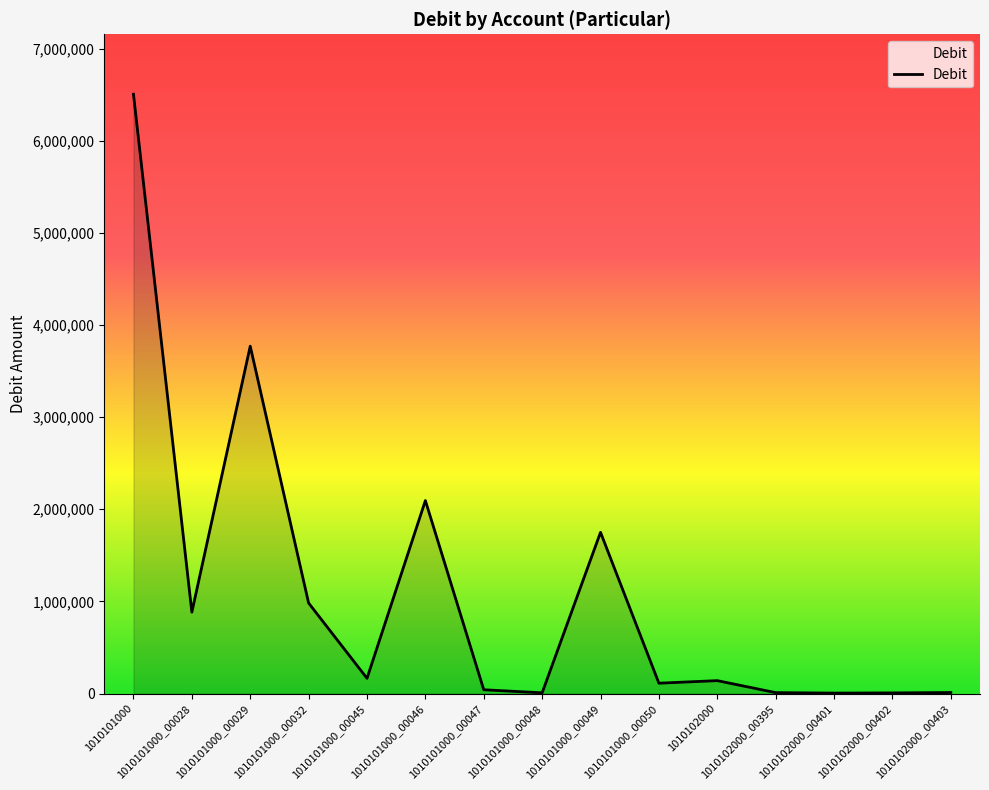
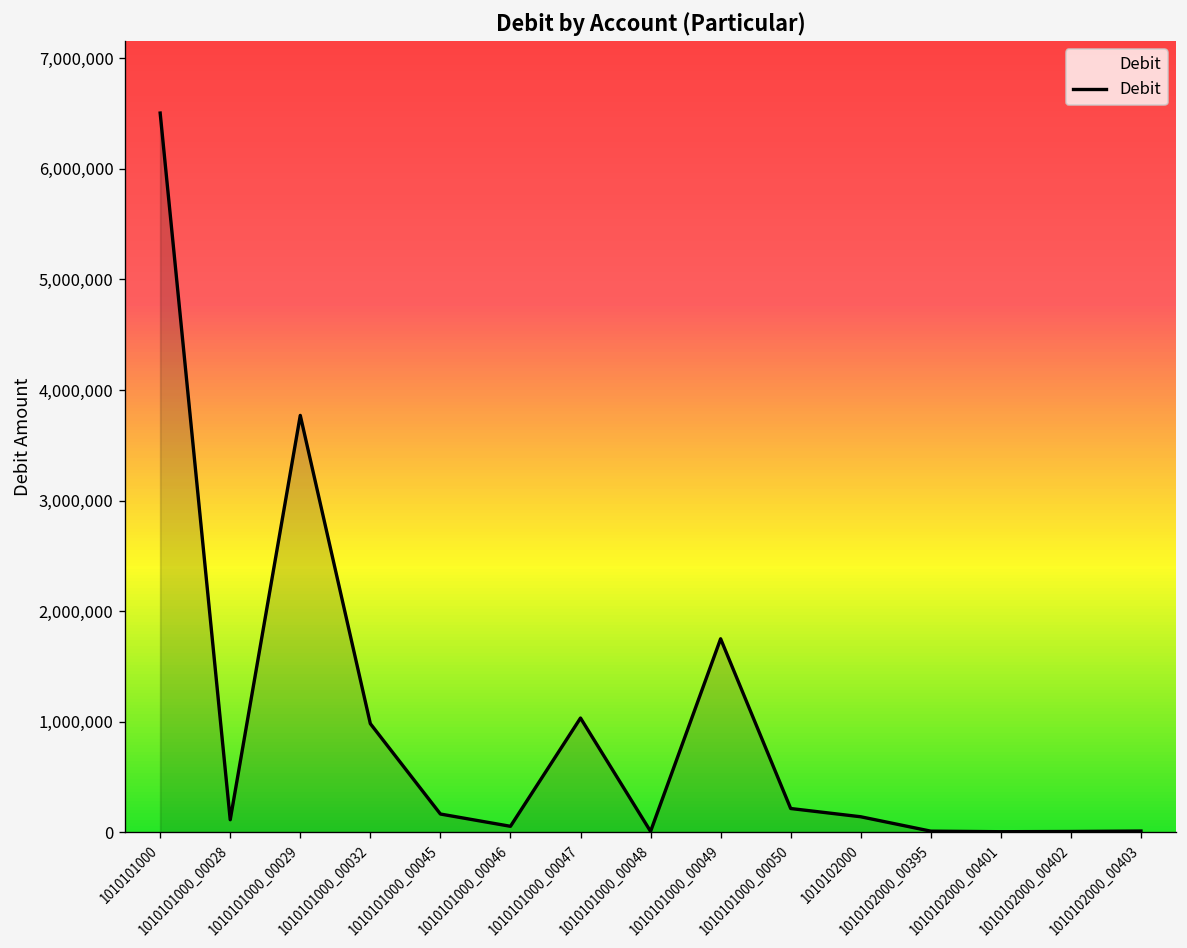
1010101000_00028: 900,000 -> 100,000
1010101000_00046: 2,100,000 -> 100,000
1010101000_00047: 0 -> 1,000,000
1010101000_00050: 100,000 -> 200,000
